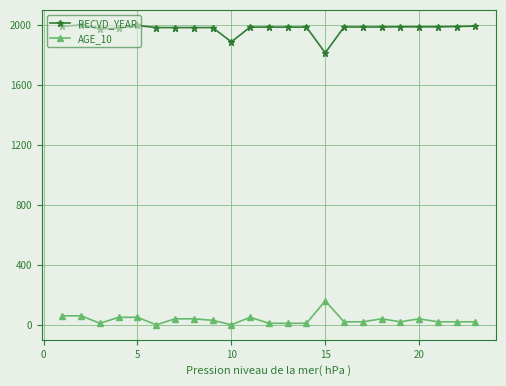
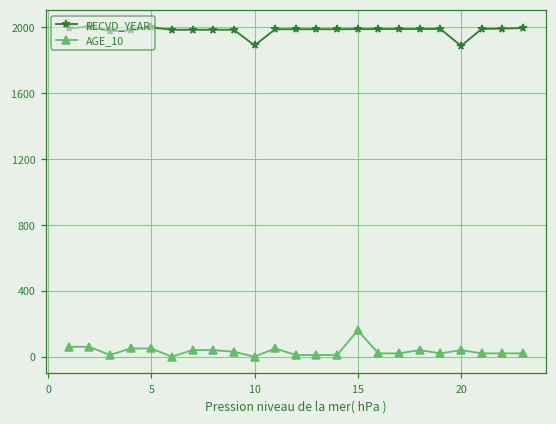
RECVD_YEAR, 15: 1810 -> 1990
RECVD_YEAR, 20: 1990 -> 1890
